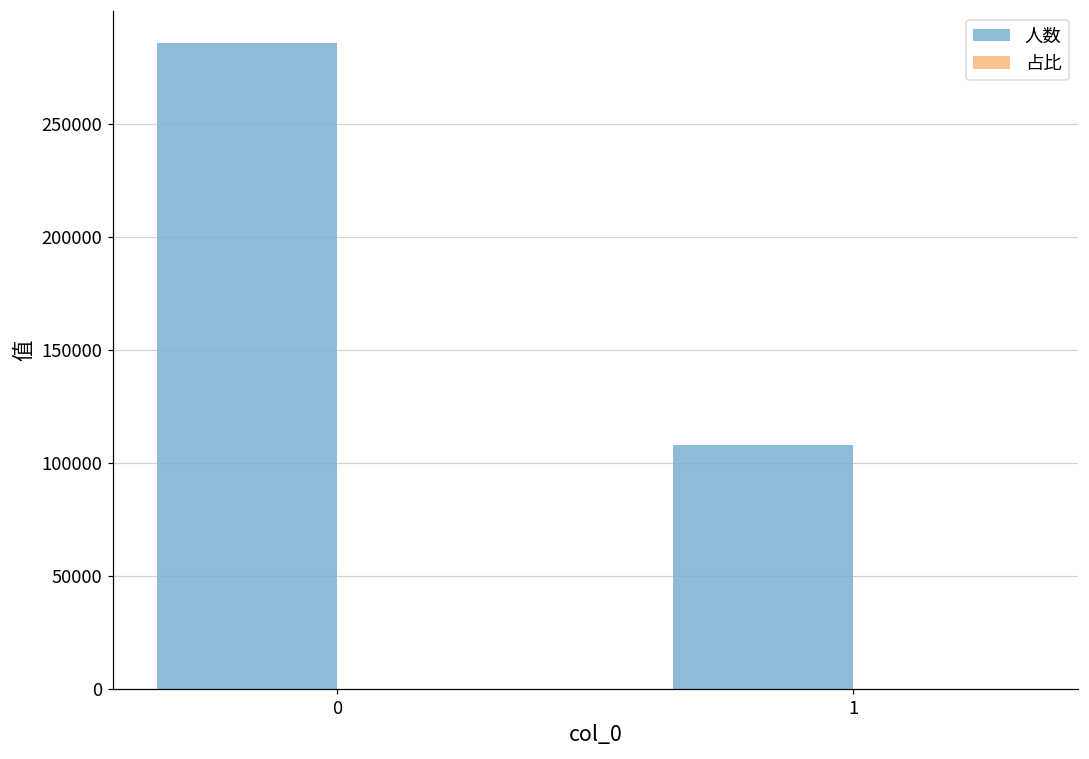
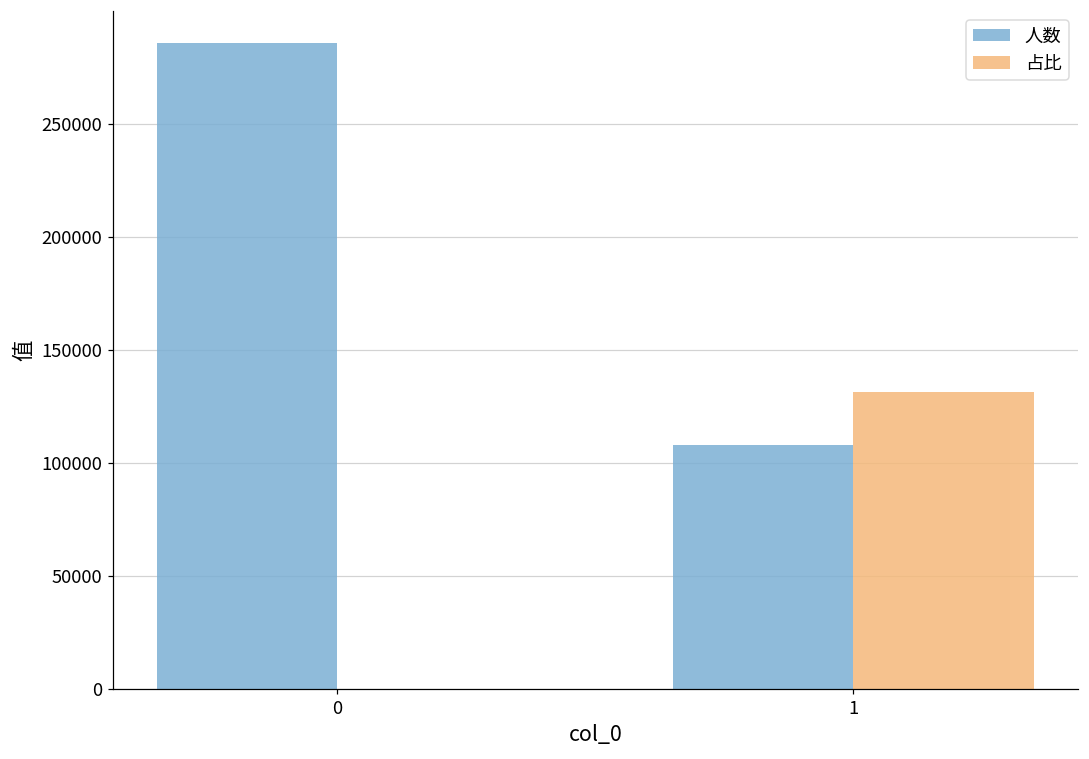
占比, 1: 0 -> 132000
